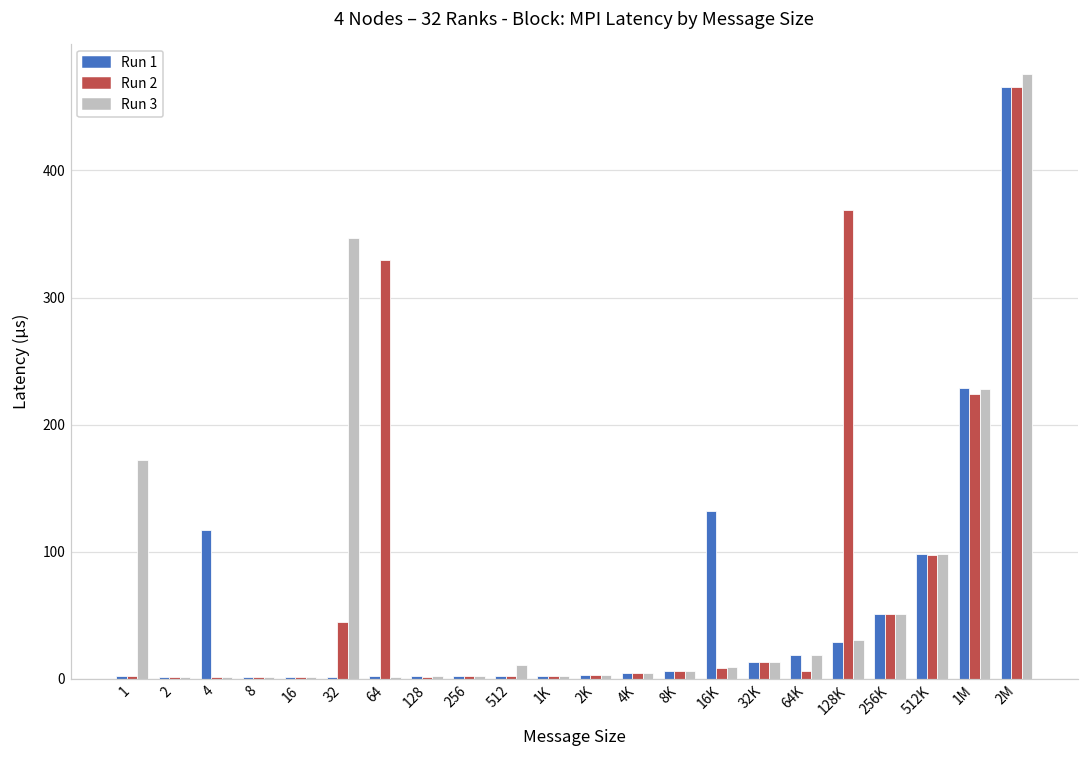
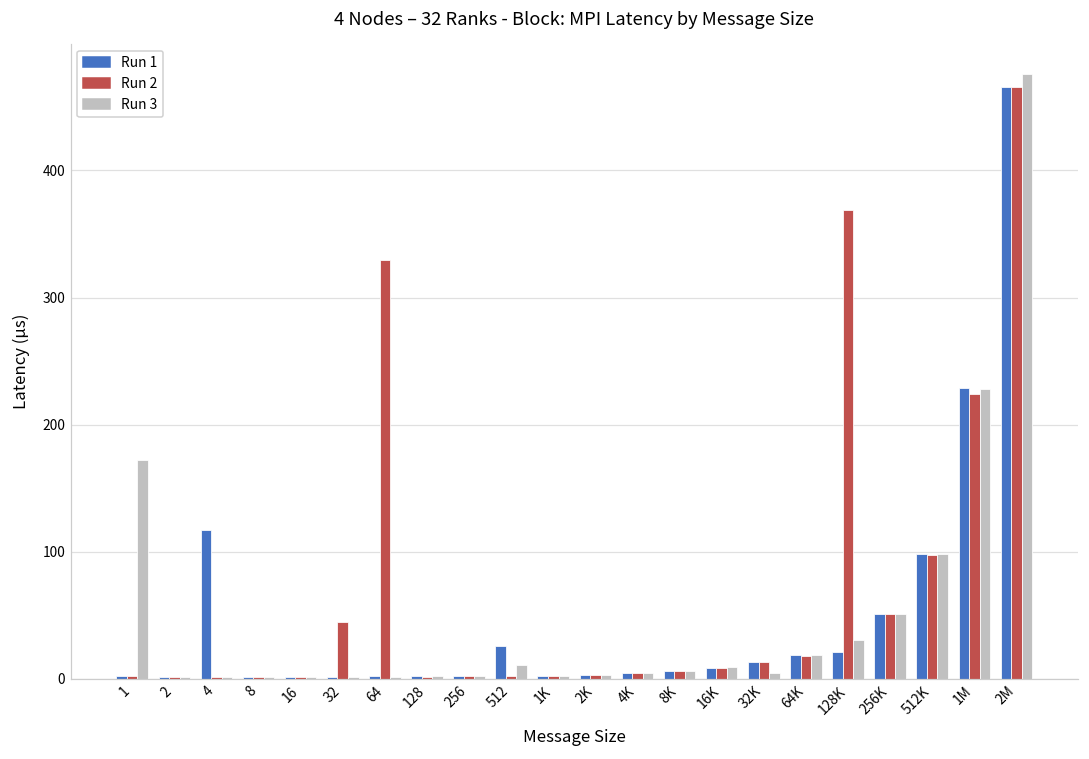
Run 3, 32: 346 -> 2
Run 1, 512: 3 -> 26
Run 1, 16K: 132 -> 8
Run 3, 32K: 13 -> 4
Run 2, 64K: 6 -> 18
Run 1, 128K: 29 -> 21
